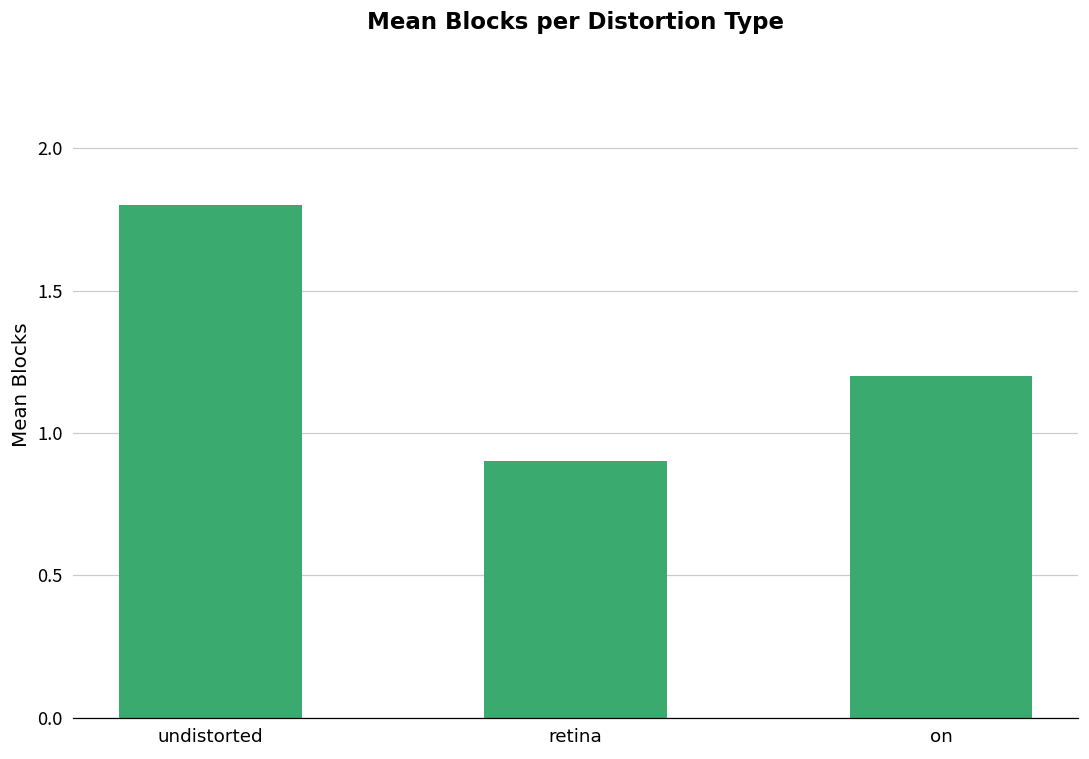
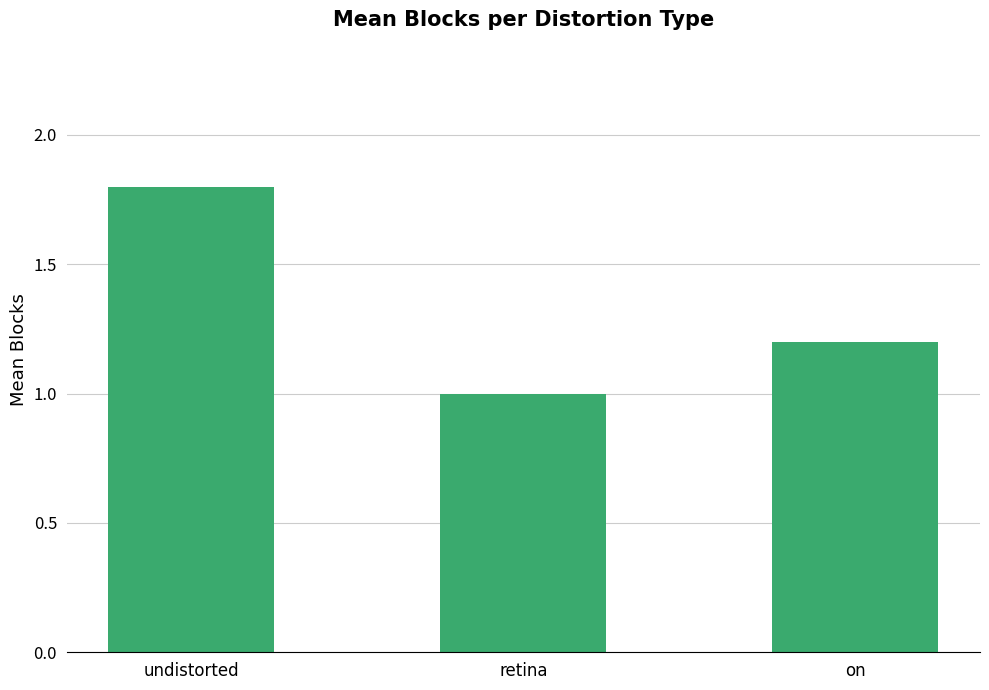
retina: 0.9 -> 1.0
